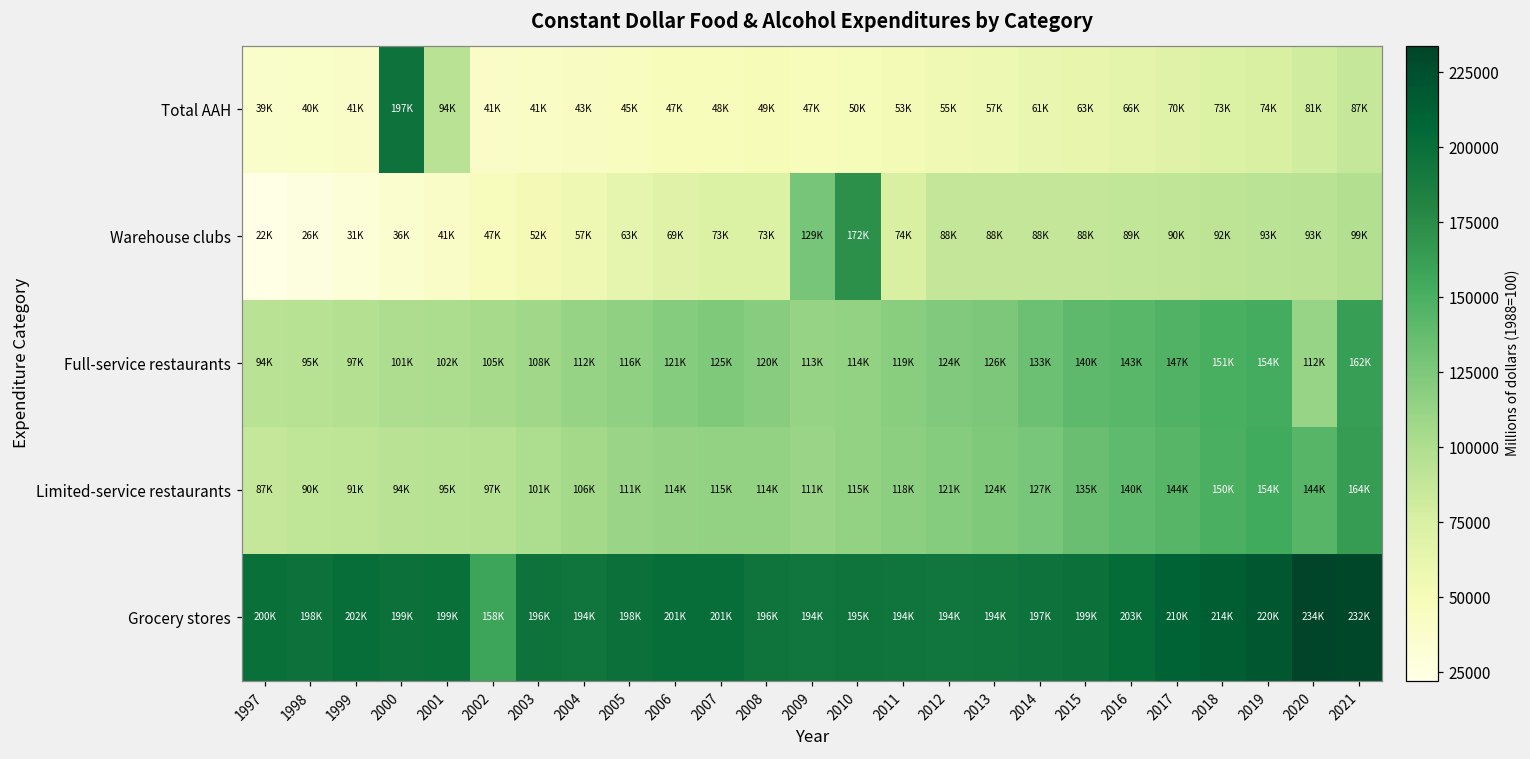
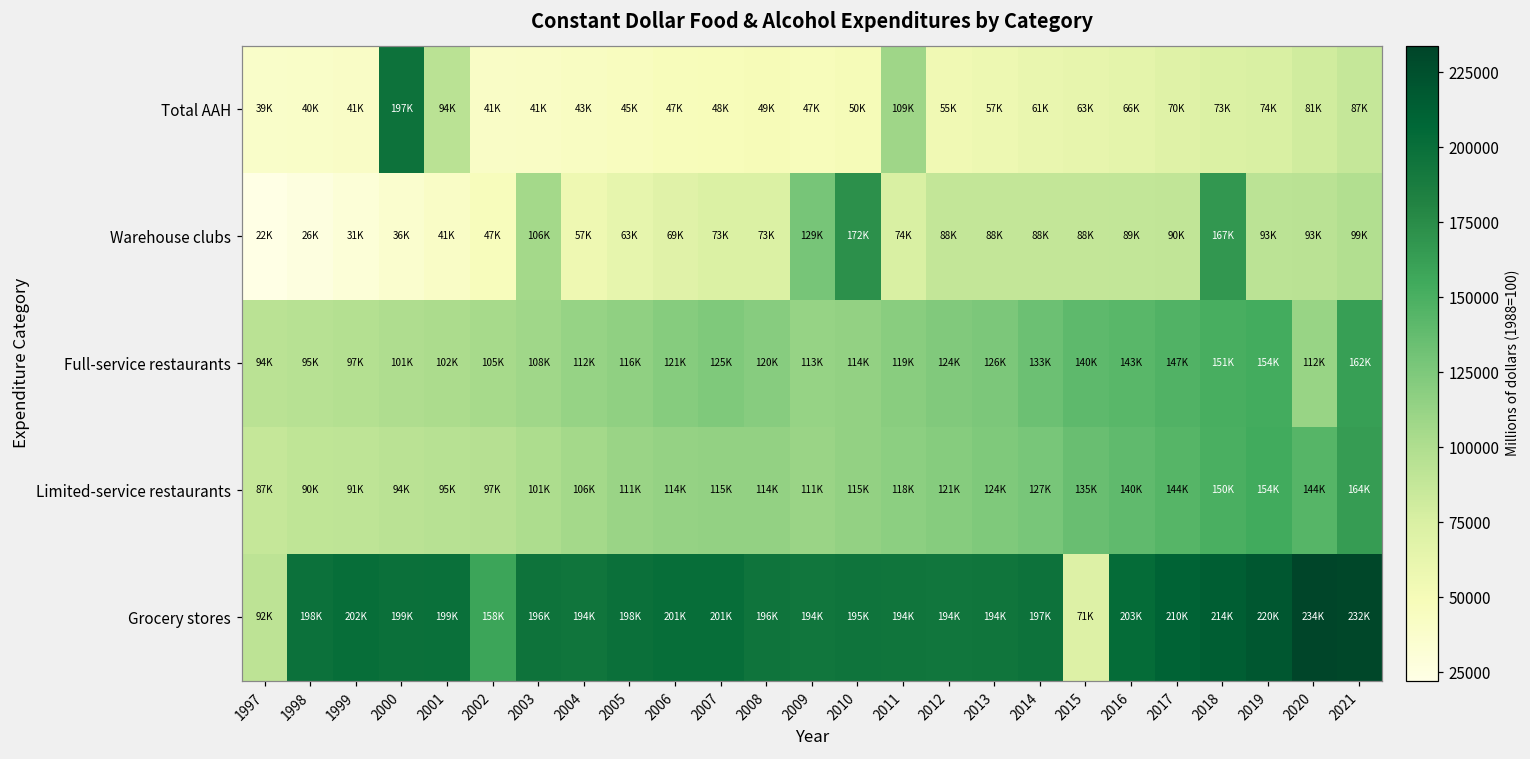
Total AAH, 2011: 53K -> 109K
Warehouse clubs, 2003: 52K -> 106K
Warehouse clubs, 2018: 92K -> 167K
Grocery stores, 1997: 200K -> 92K
Grocery stores, 2015: 199K -> 71K
